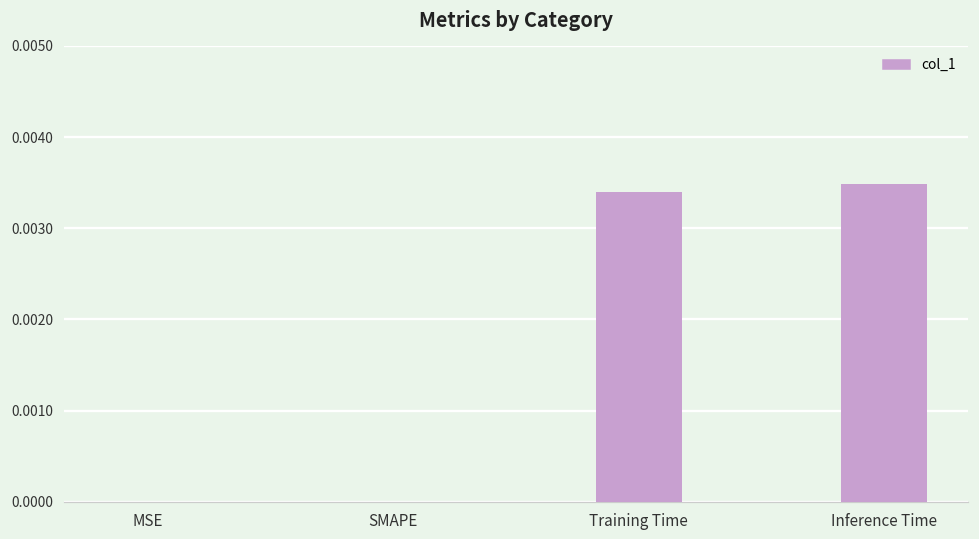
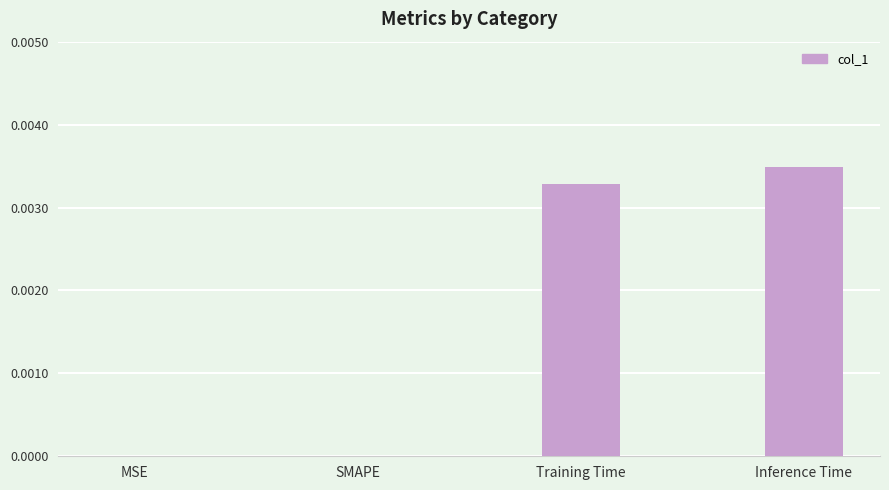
Training Time: 0.0034 -> 0.0033
